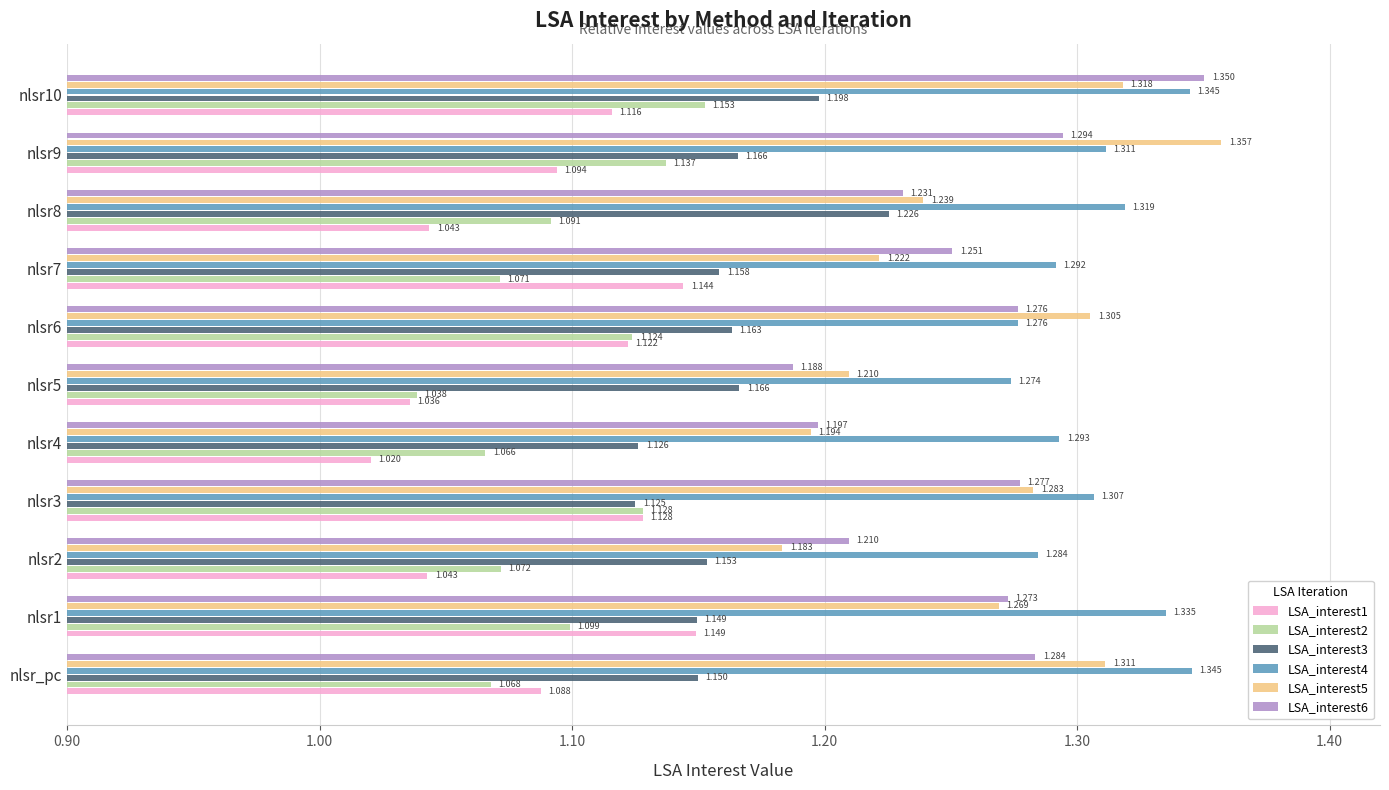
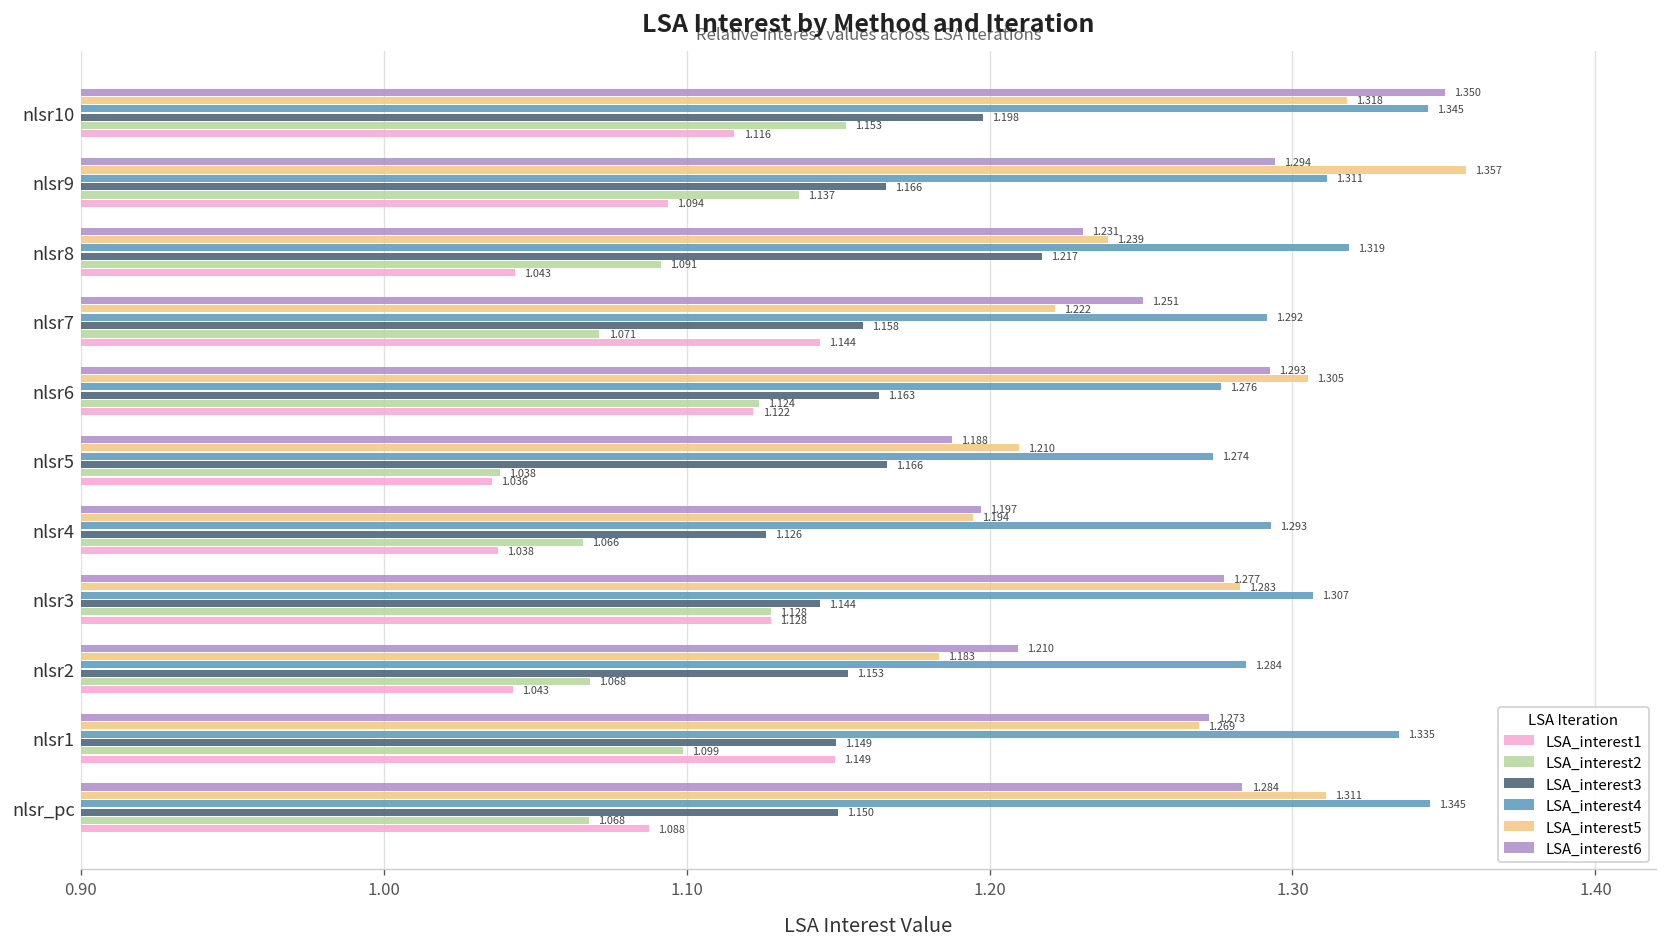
LSA_interest3, nlsr8: 1.226 -> 1.217
LSA_interest6, nlsr6: 1.276 -> 1.293
LSA_interest1, nlsr4: 1.020 -> 1.038
LSA_interest3, nlsr3: 1.125 -> 1.144
LSA_interest2, nlsr2: 1.072 -> 1.068
